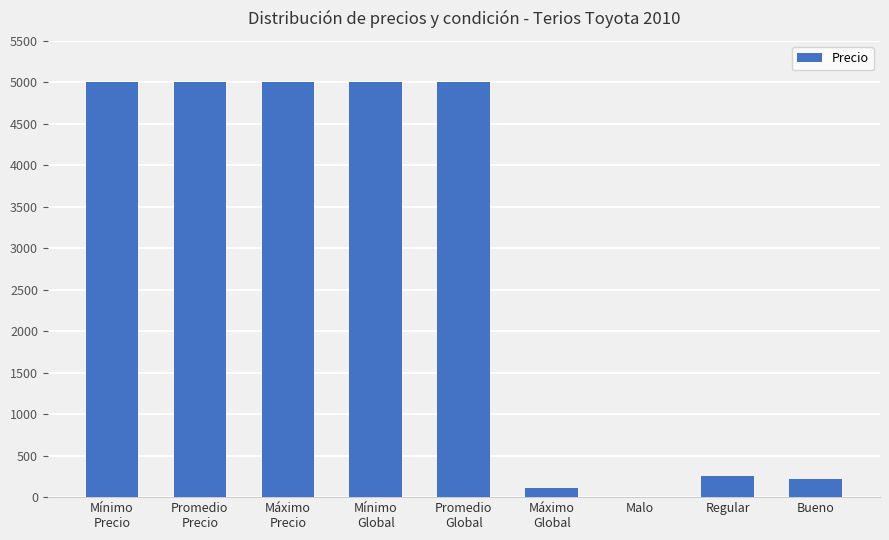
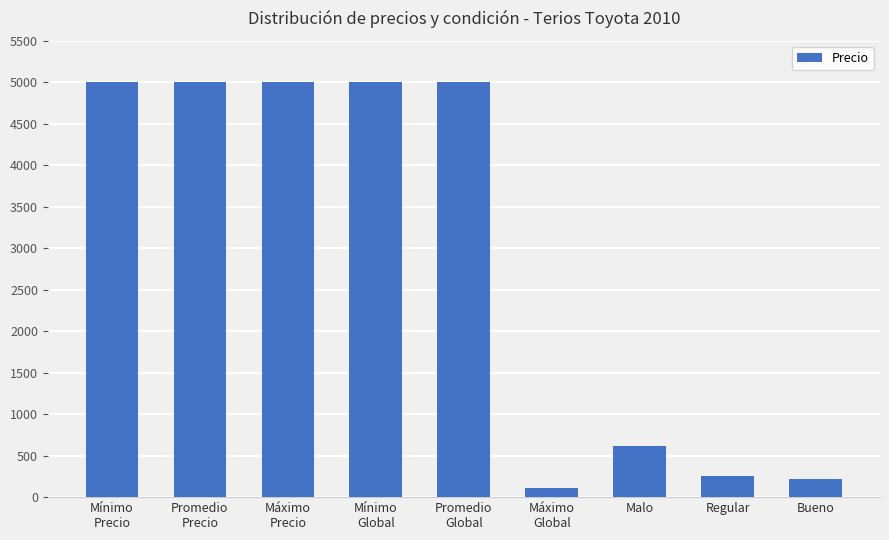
Malo: 0 -> 600
